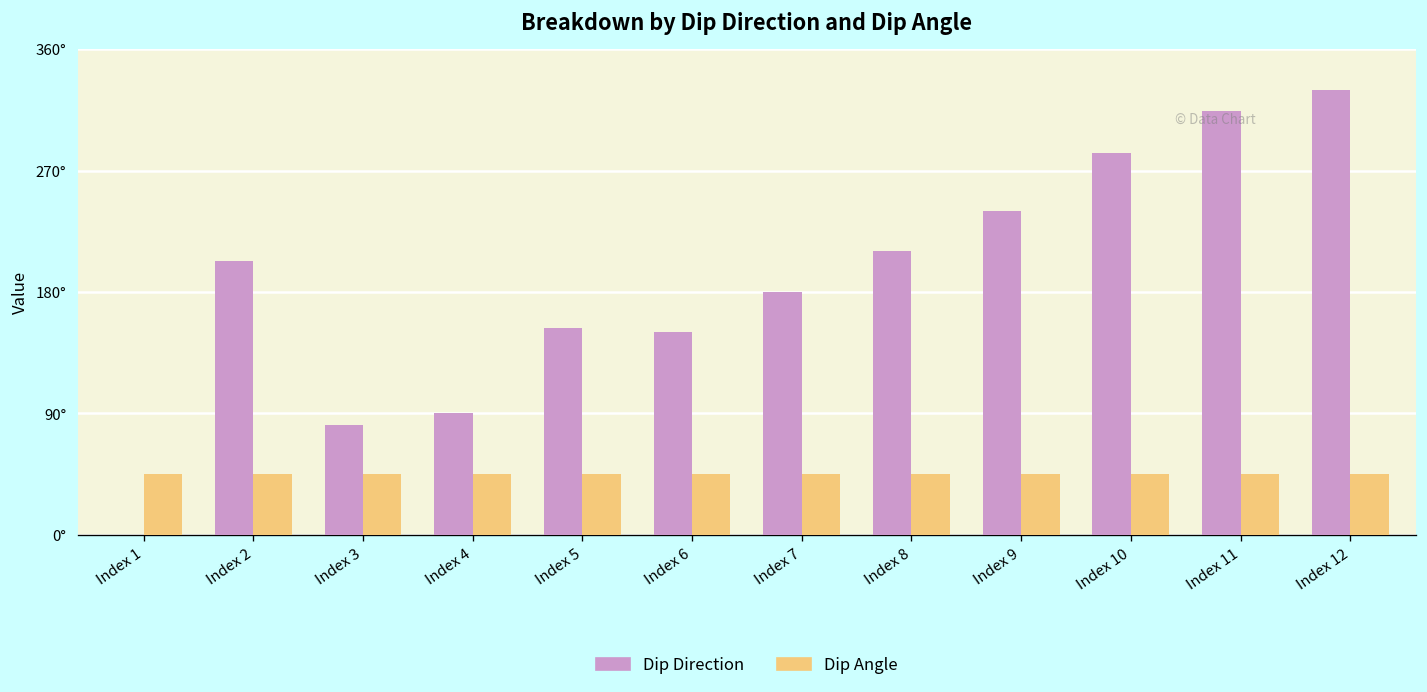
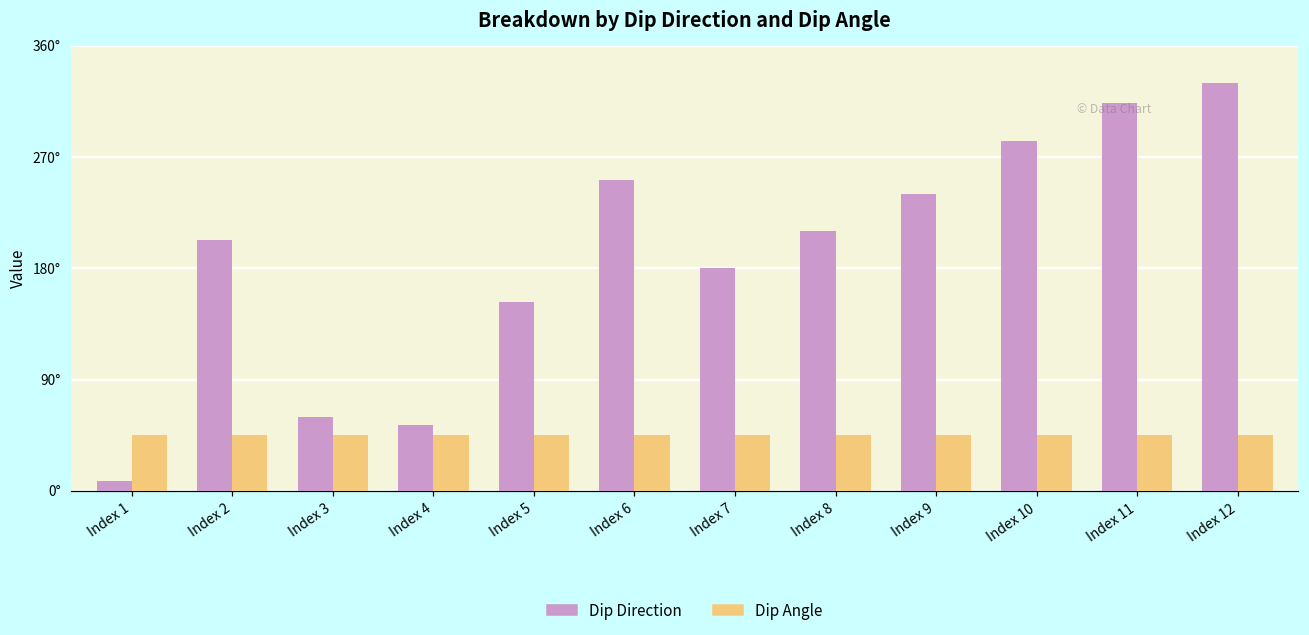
Dip Direction, Index 1: 0° -> 8°
Dip Direction, Index 3: 81° -> 60°
Dip Direction, Index 4: 90° -> 53°
Dip Direction, Index 6: 150° -> 251°
